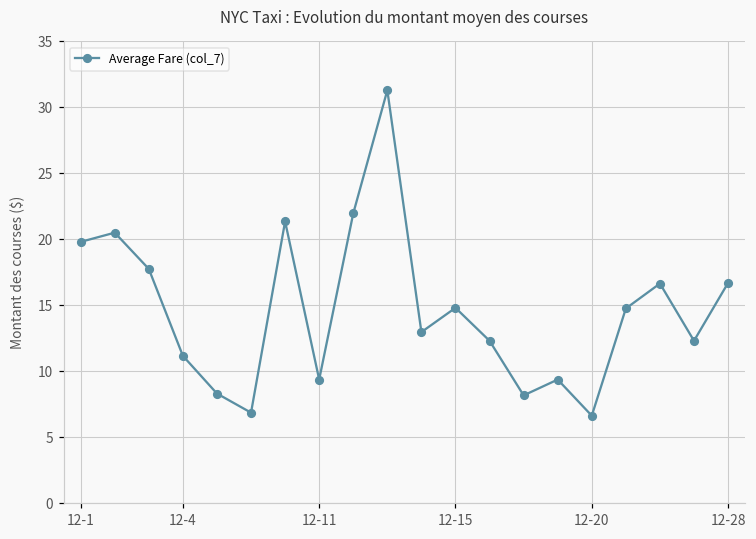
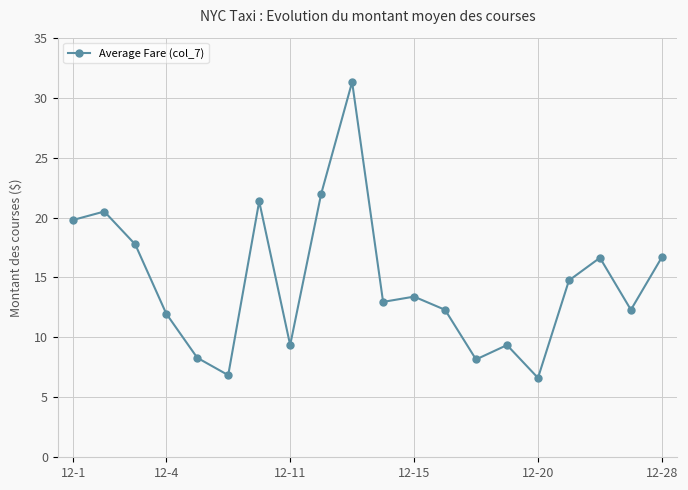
12-4: 11.2 -> 12.0
12-15: 14.8 -> 13.4
